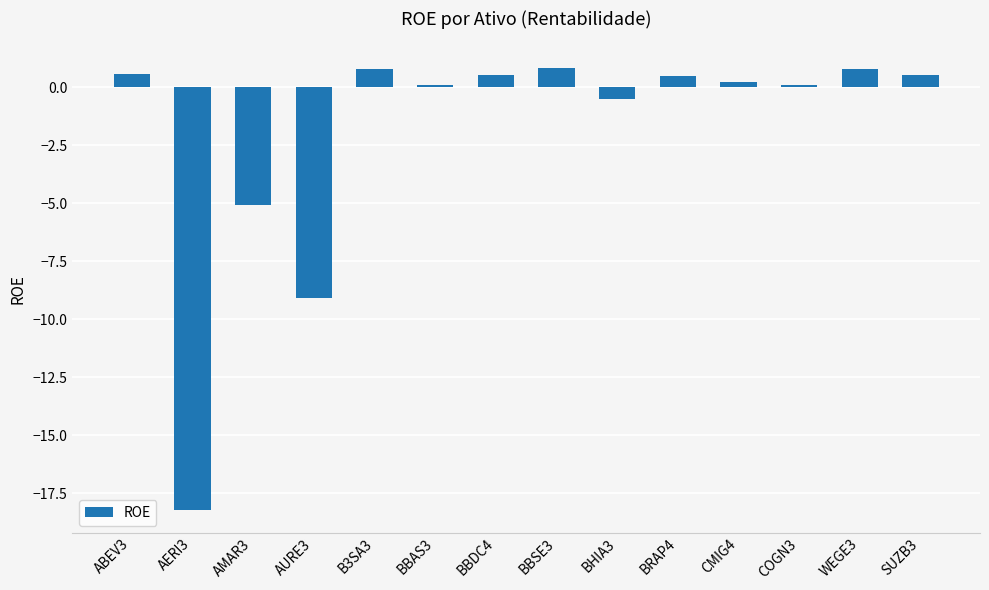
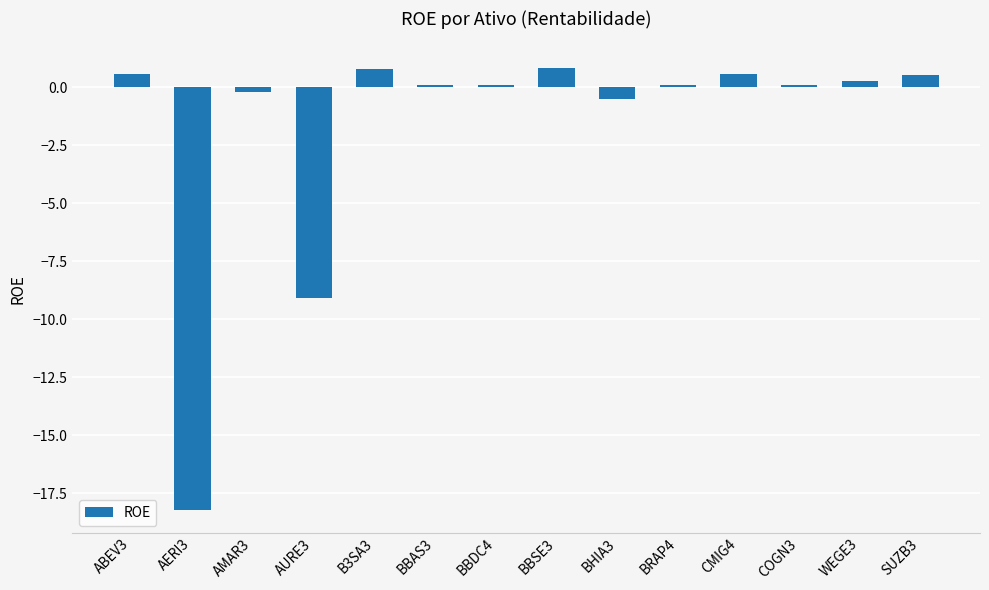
AMAR3: -5.1 -> -0.2
BBDC4: 0.5 -> 0.1
BRAP4: 0.5 -> 0.1
CMIG4: 0.2 -> 0.6
WEGE3: 0.8 -> 0.3
